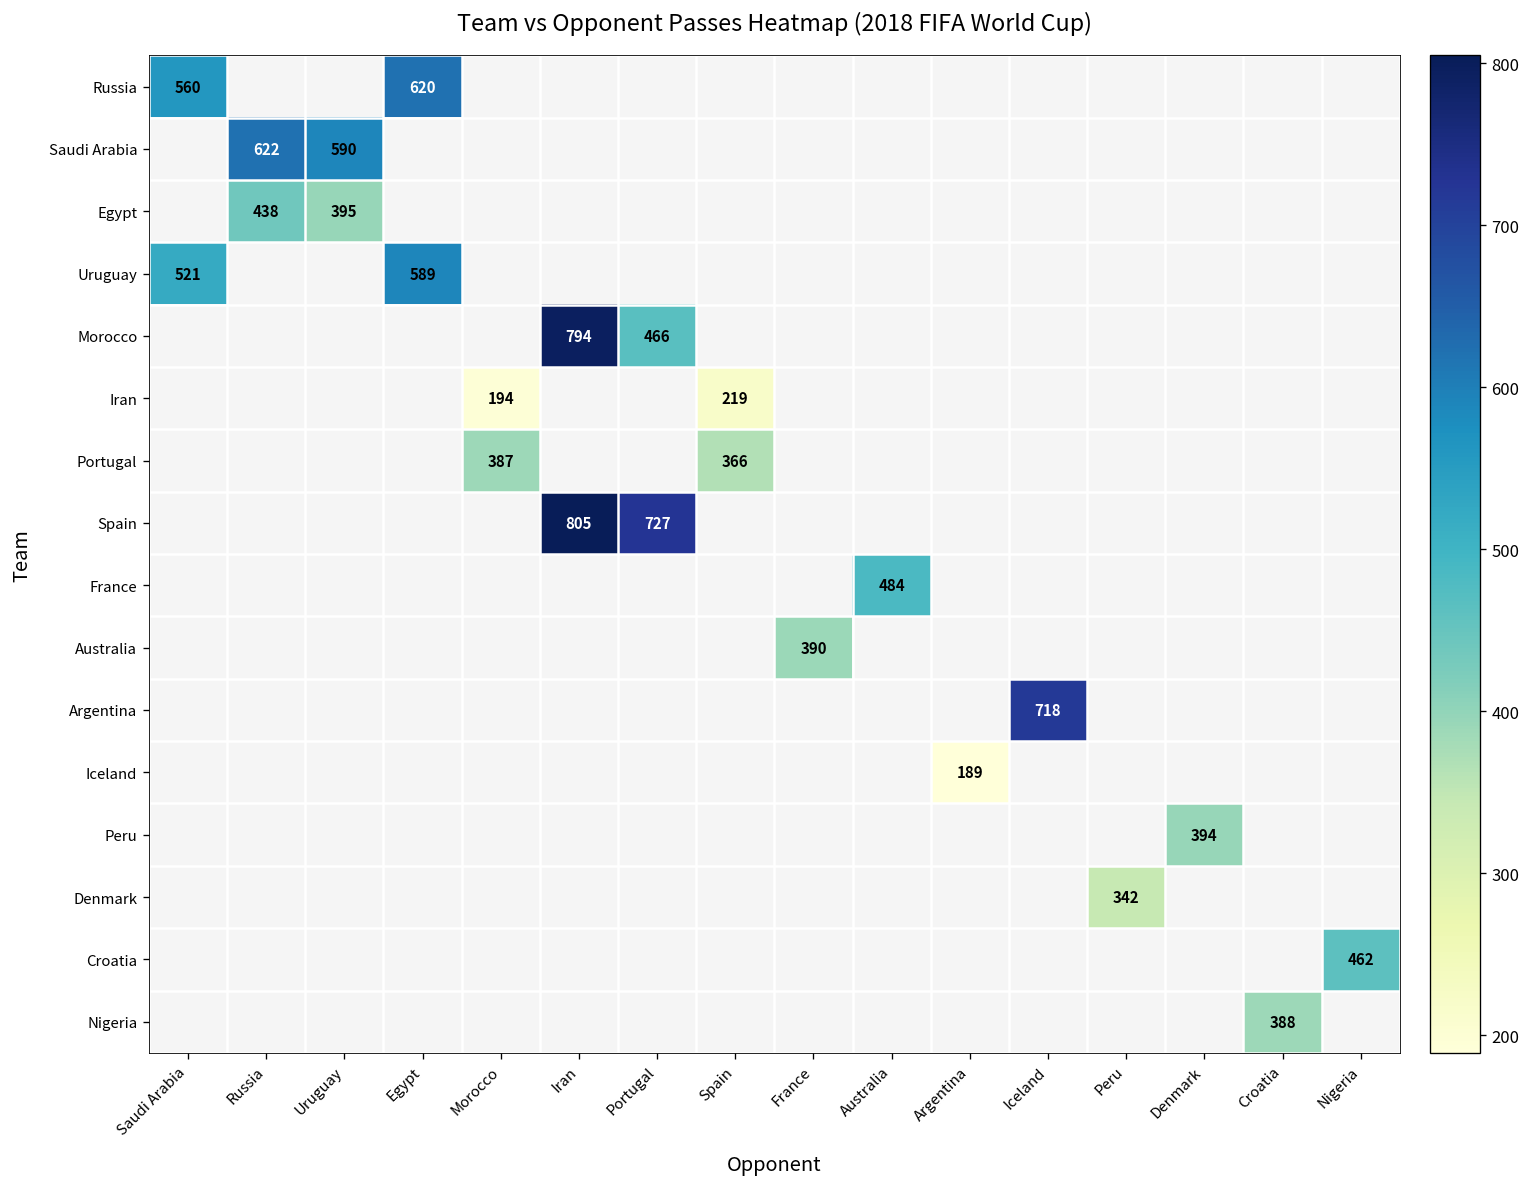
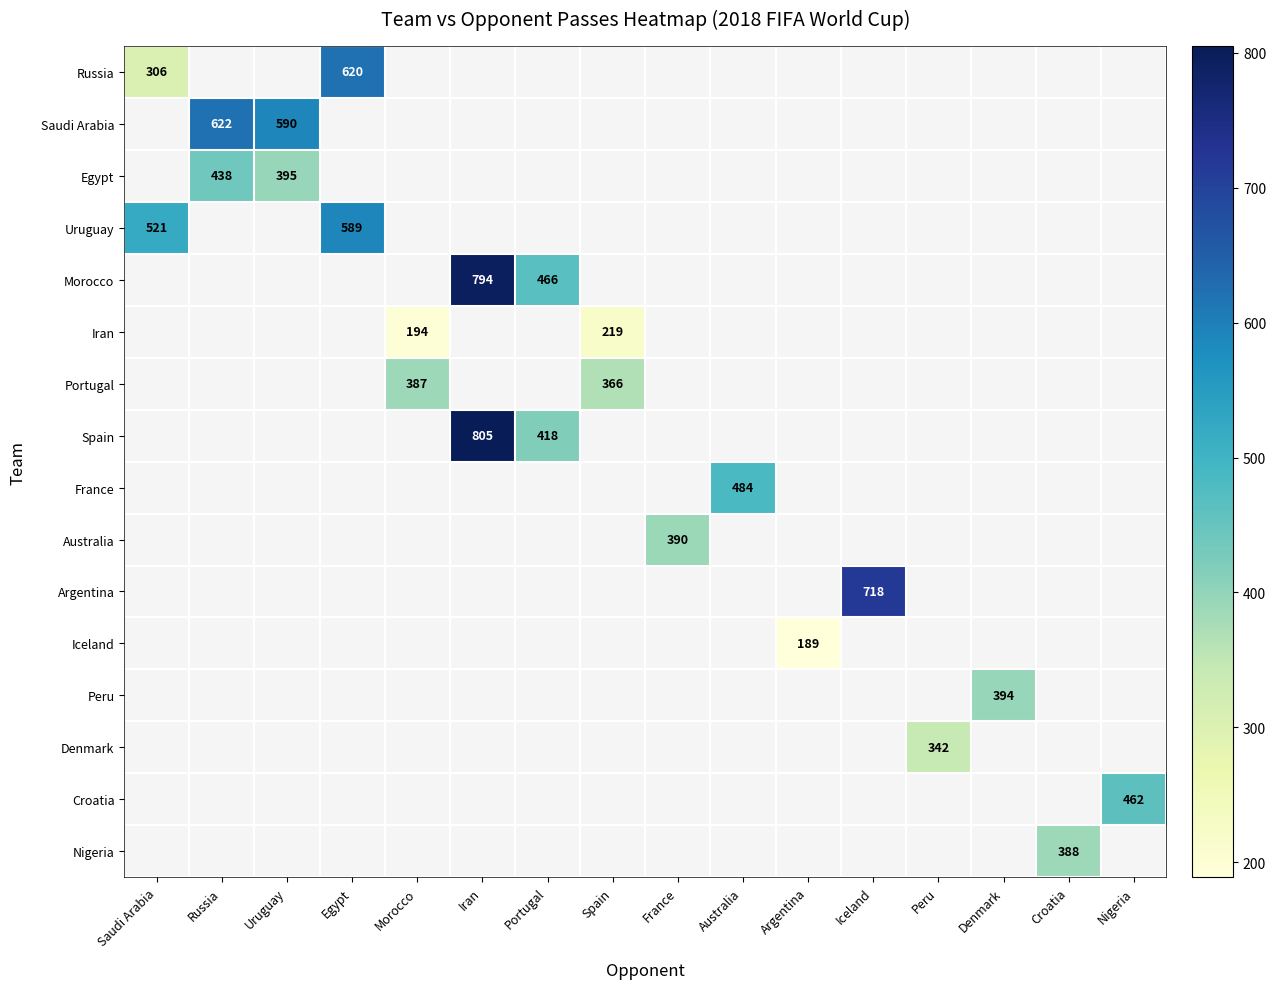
Russia, Saudi Arabia: 560 -> 306
Spain, Portugal: 727 -> 418
